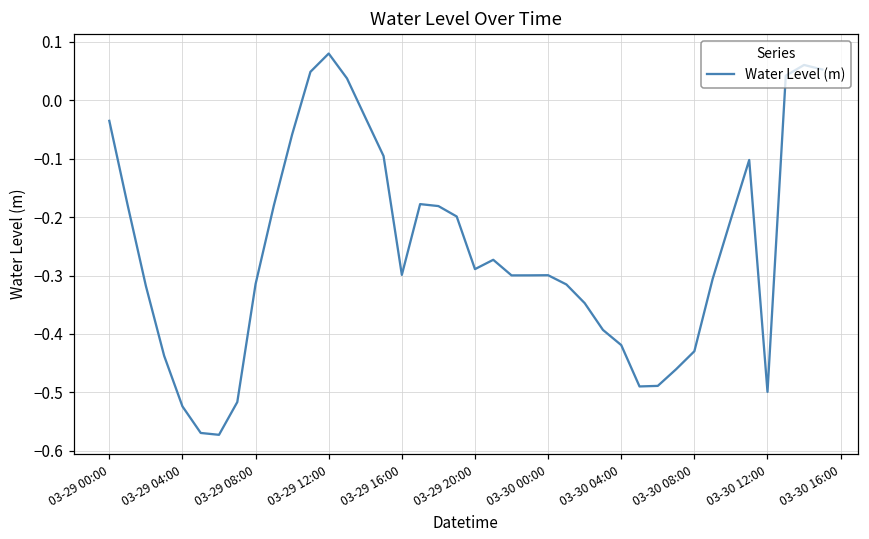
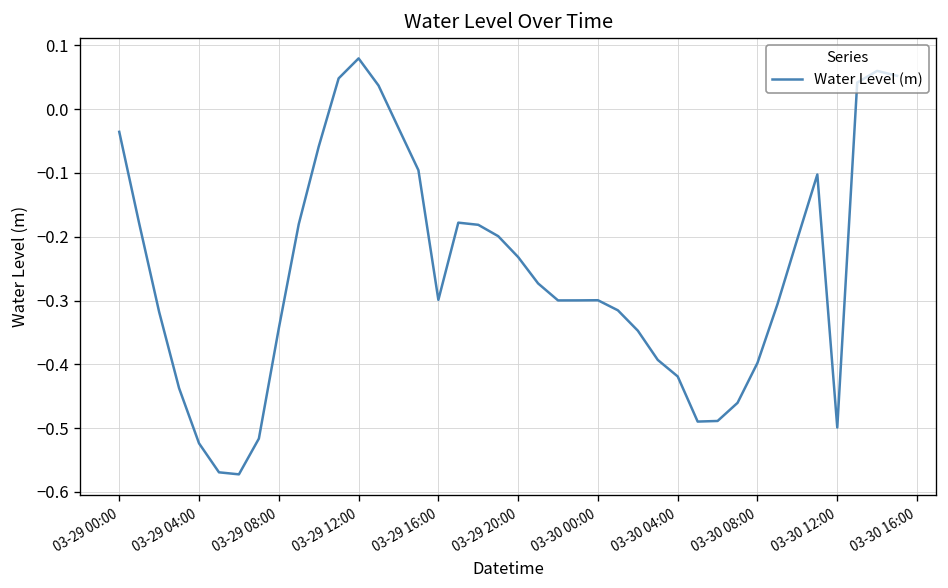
03-29 08:00: -0.31 -> -0.34
03-29 20:00: -0.29 -> -0.23
03-30 08:00: -0.43 -> -0.40
